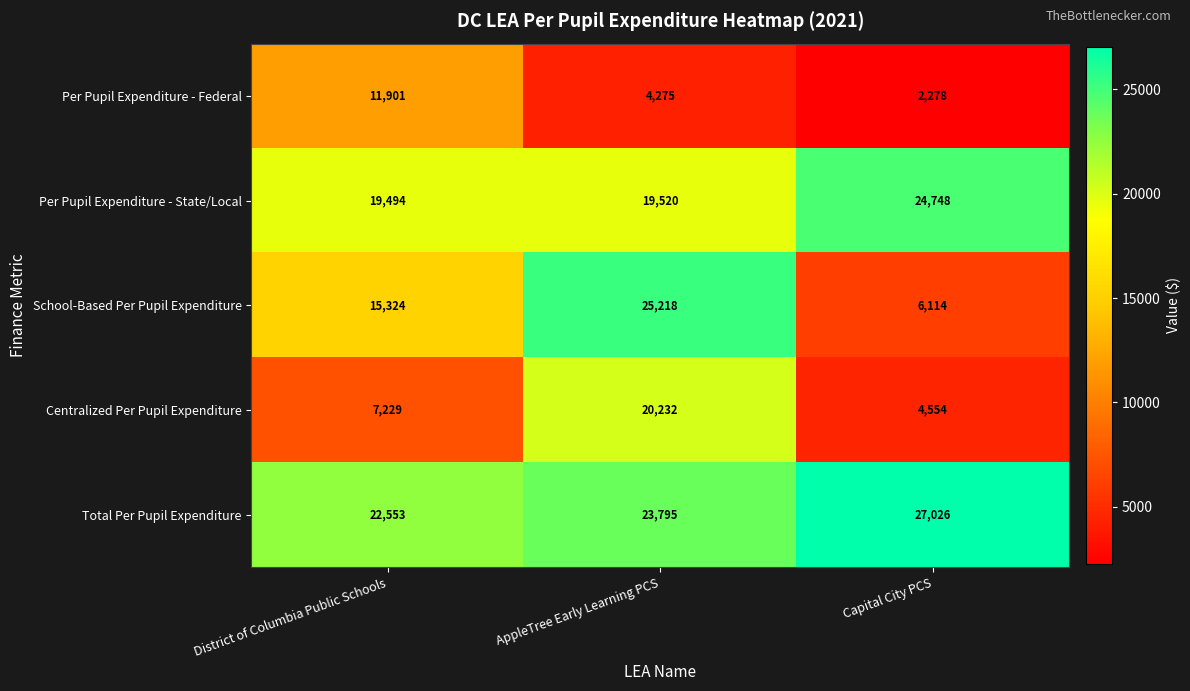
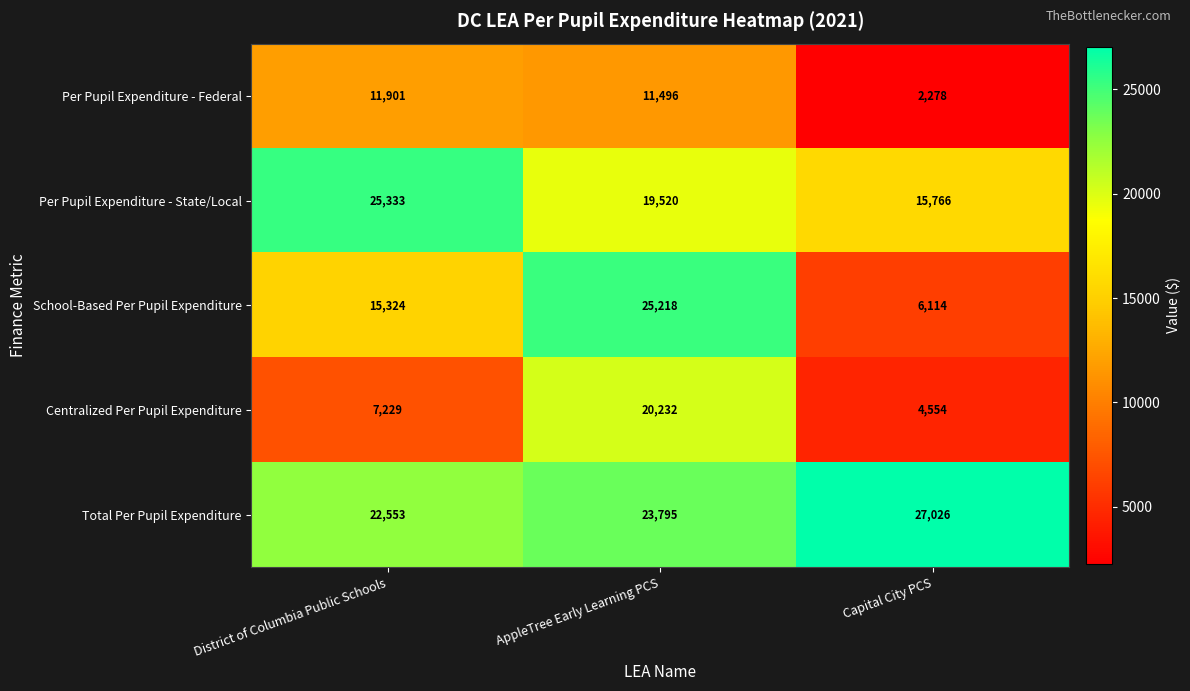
Per Pupil Expenditure - Federal, AppleTree Early Learning PCS: 4,275 -> 11,496
Per Pupil Expenditure - State/Local, District of Columbia Public Schools: 19,494 -> 25,333
Per Pupil Expenditure - State/Local, Capital City PCS: 24,748 -> 15,766
